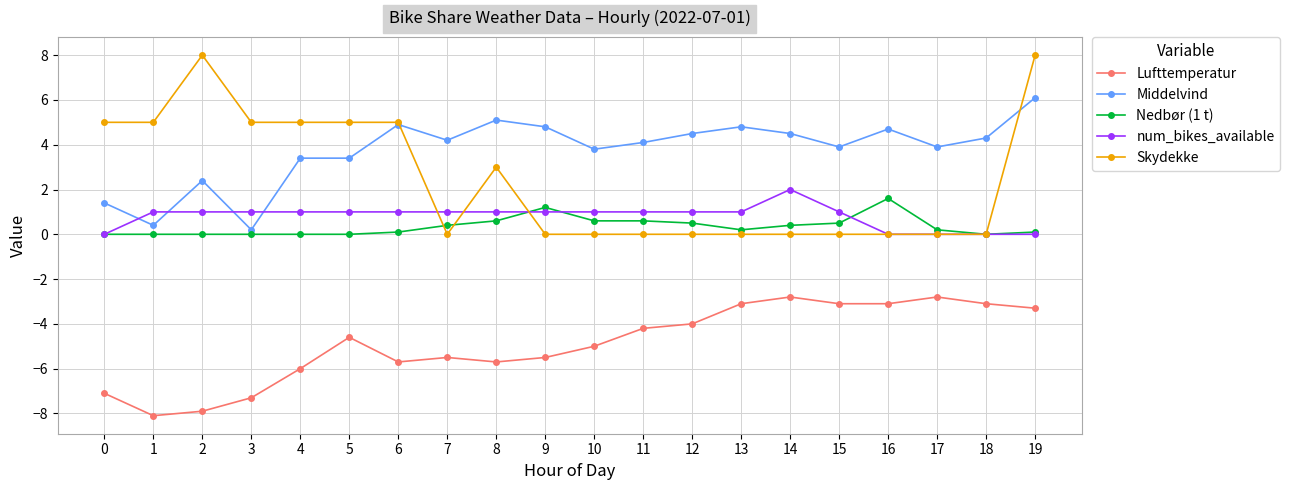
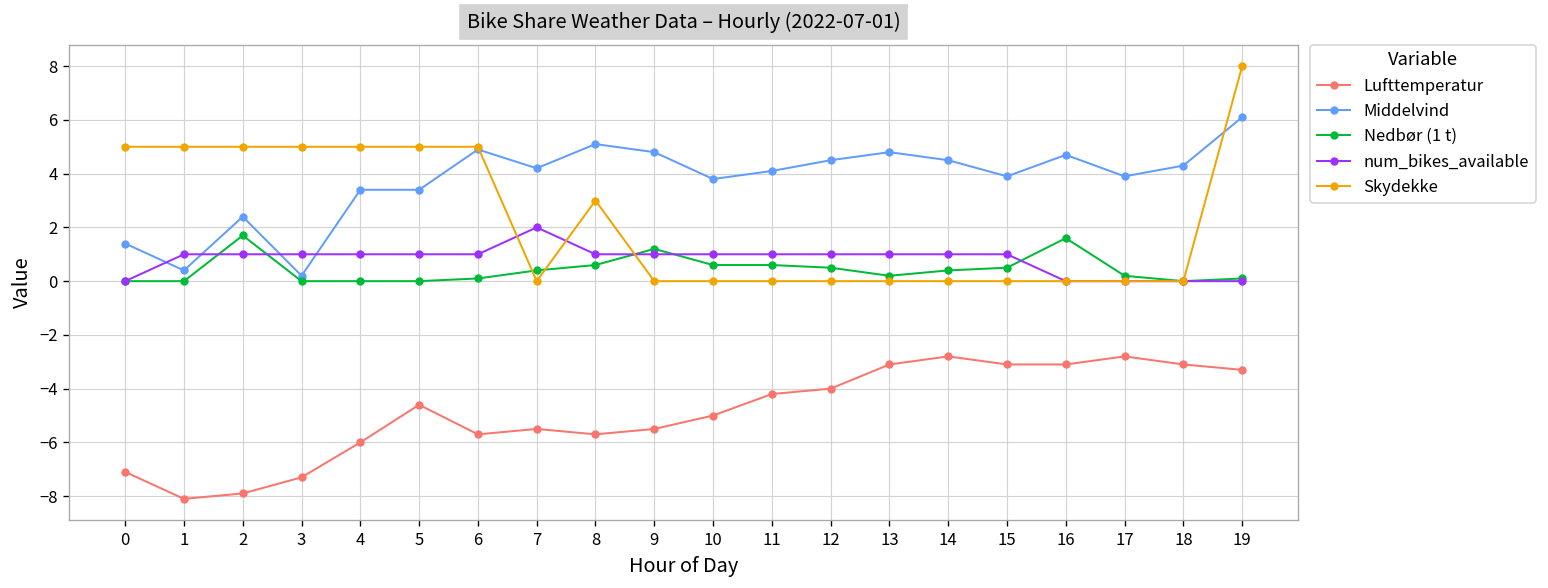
Nedbør (1 t), 2: 0.0 -> 1.7
Skydekke, 2: 8 -> 5
num_bikes_available, 7: 1 -> 2
num_bikes_available, 14: 2 -> 1
